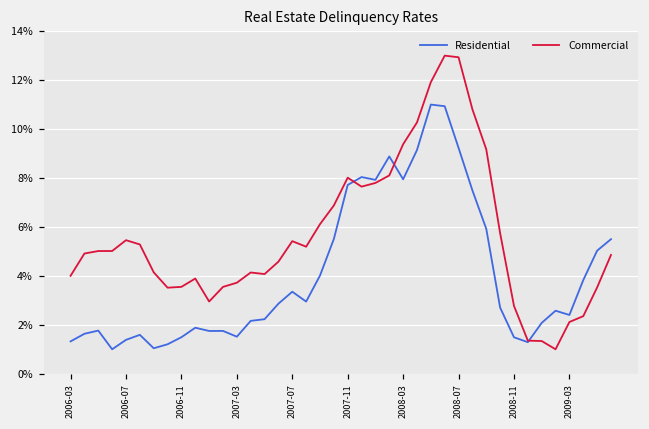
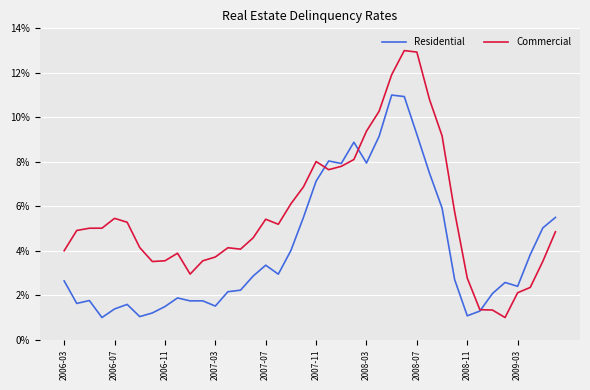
Residential, 2006-03: 1.3% -> 2.6%
Residential, 2007-11: 7.7% -> 7.1%
Residential, 2008-11: 1.5% -> 1.1%
